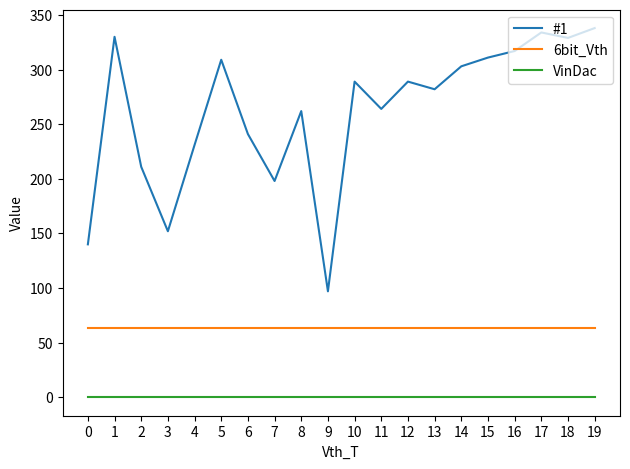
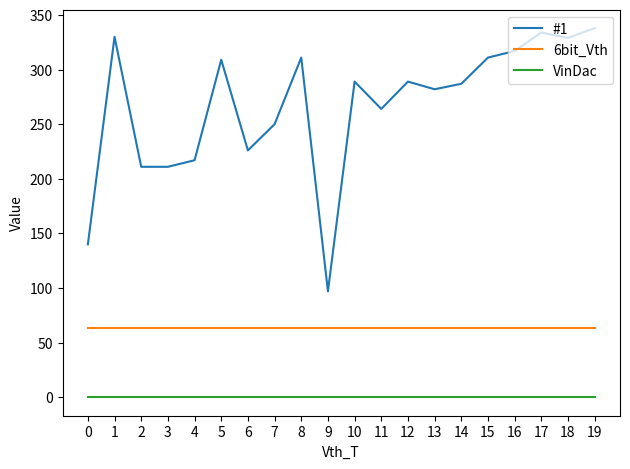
#1, 3: 152 -> 211
#1, 4: 231 -> 217
#1, 6: 241 -> 226
#1, 7: 198 -> 250
#1, 8: 262 -> 311
#1, 14: 303 -> 287
